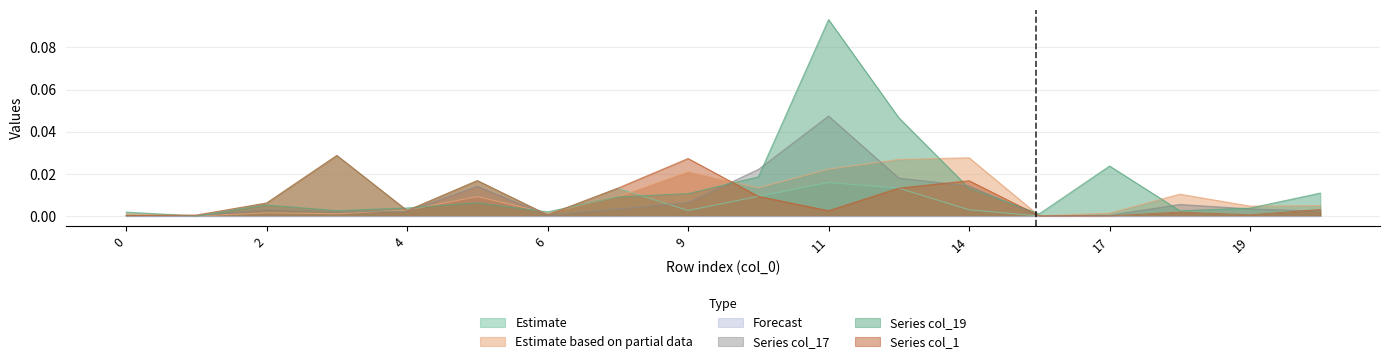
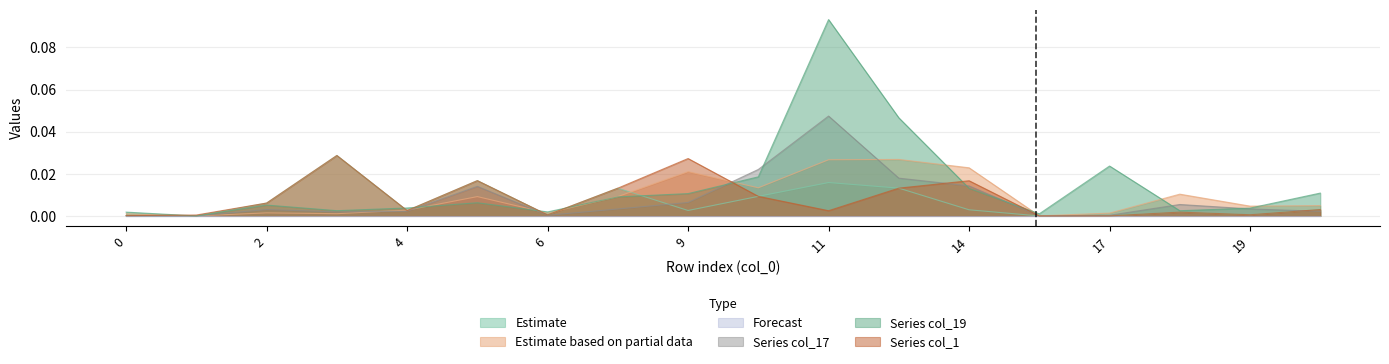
Estimate based on partial data, 11: 0.022 -> 0.027
Estimate based on partial data, 14: 0.028 -> 0.023
